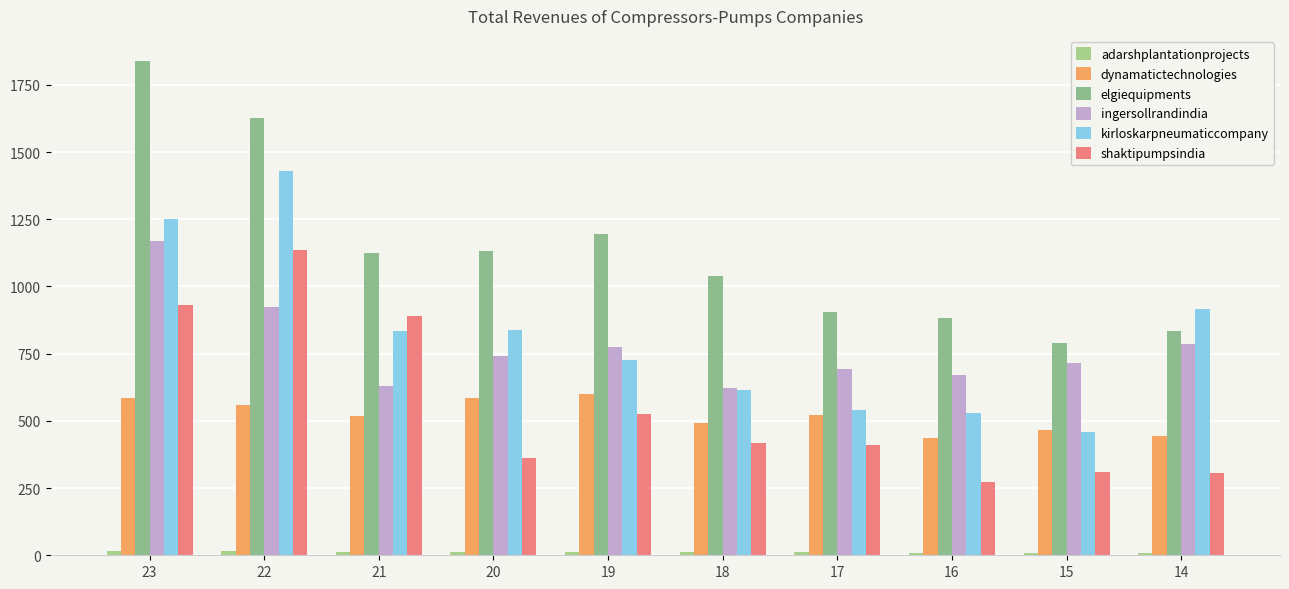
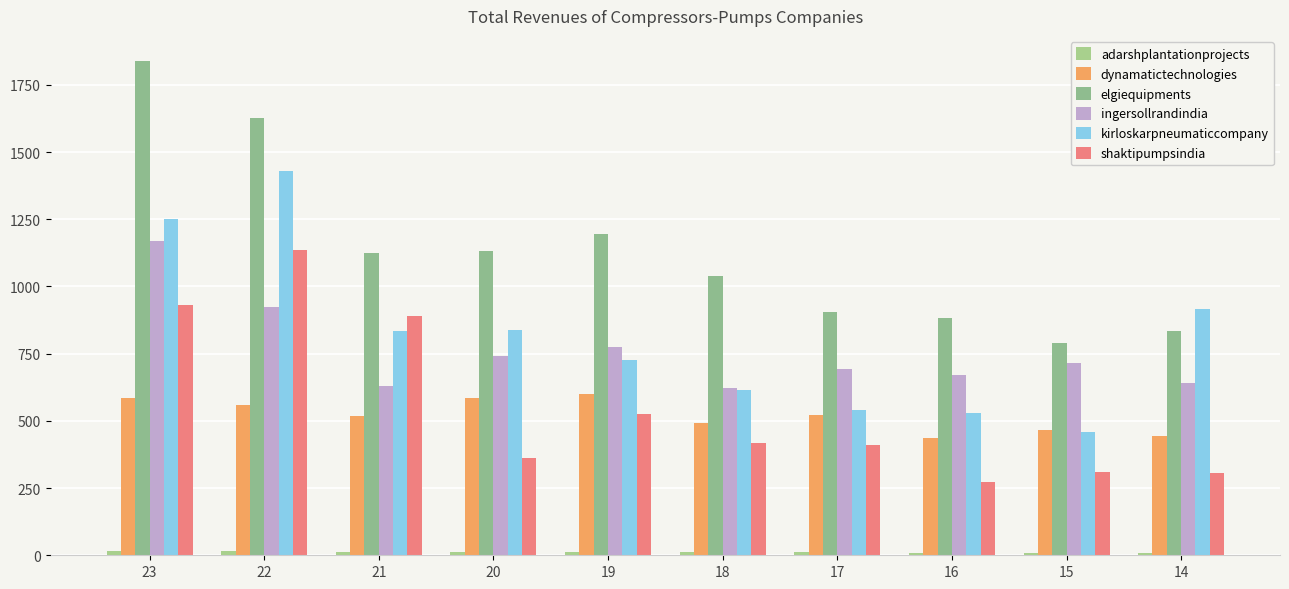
ingersollrandindia, 14: 790 -> 640
